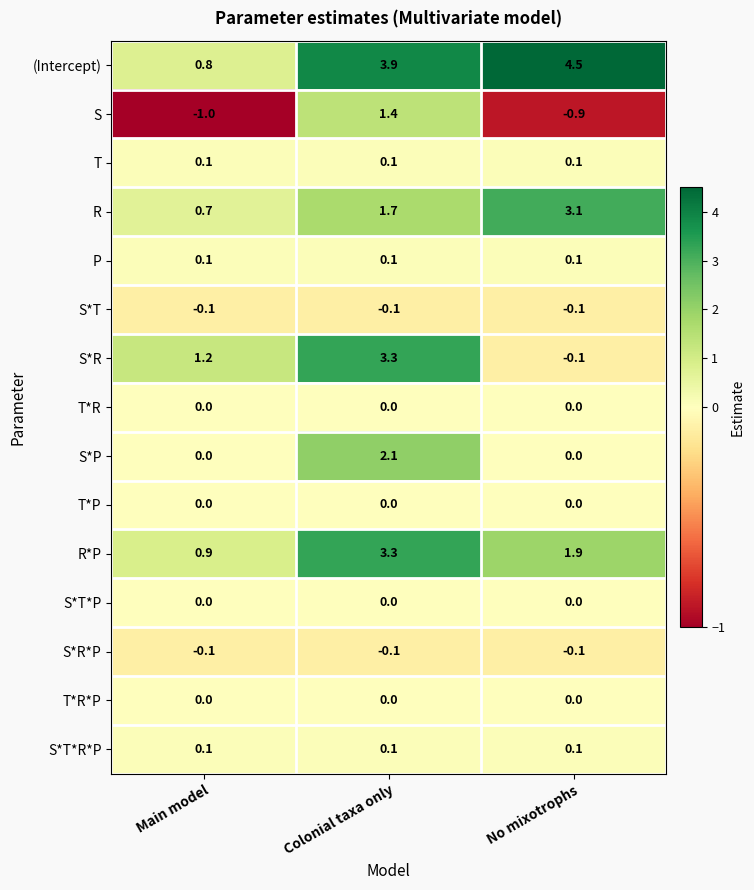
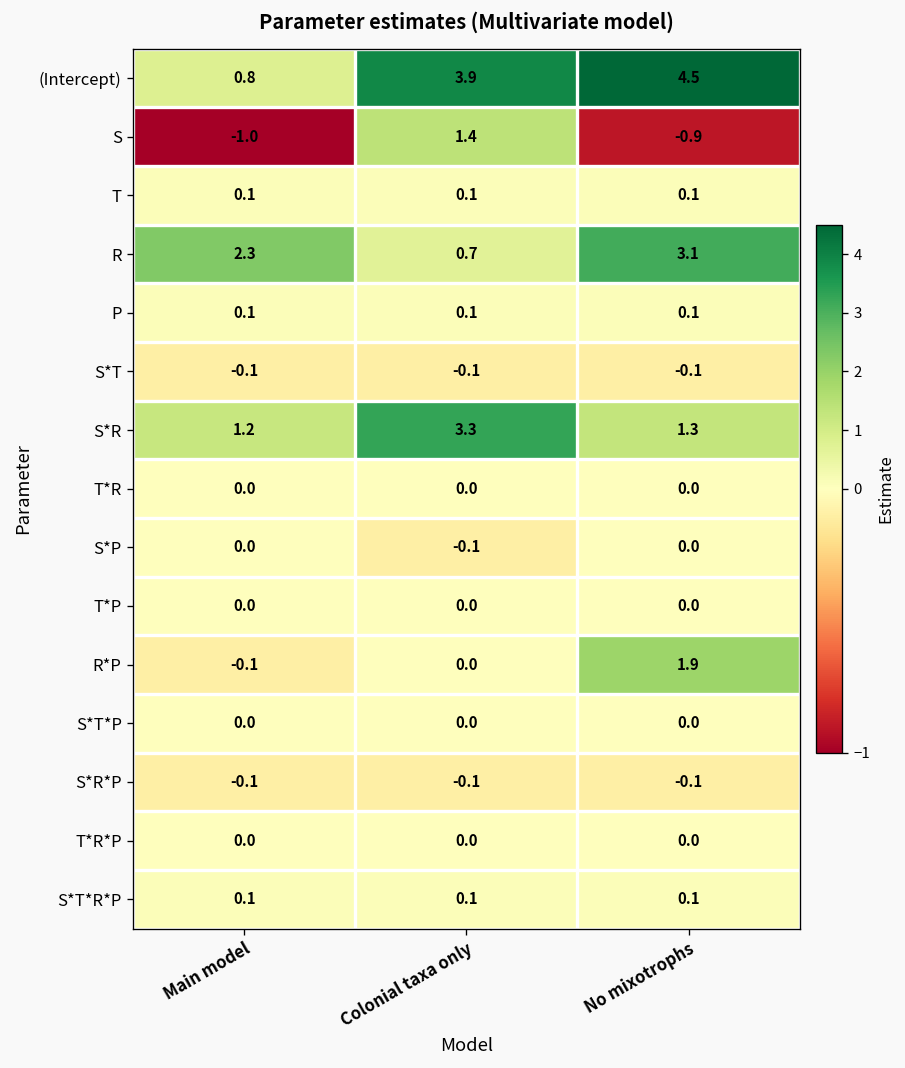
R, Main model: 0.7 -> 2.3
R, Colonial taxa only: 1.7 -> 0.7
S*R, No mixotrophs: -0.1 -> 1.3
S*P, Colonial taxa only: 2.1 -> -0.1
R*P, Main model: 0.9 -> -0.1
R*P, Colonial taxa only: 3.3 -> 0.0
